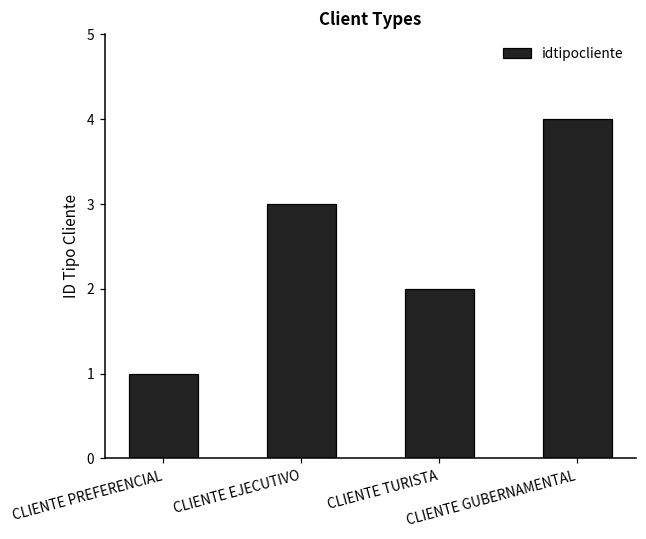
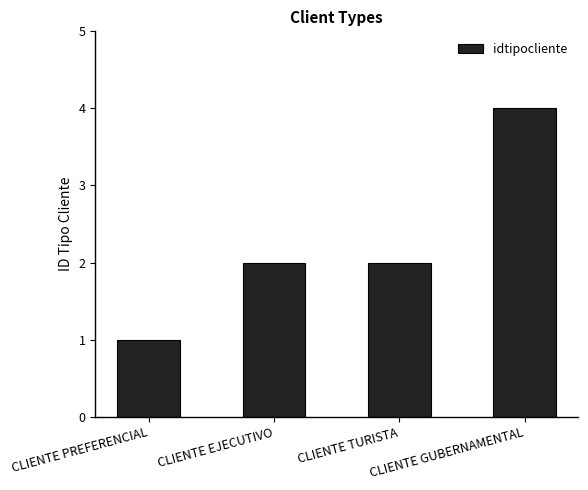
CLIENTE EJECUTIVO: 3 -> 2
